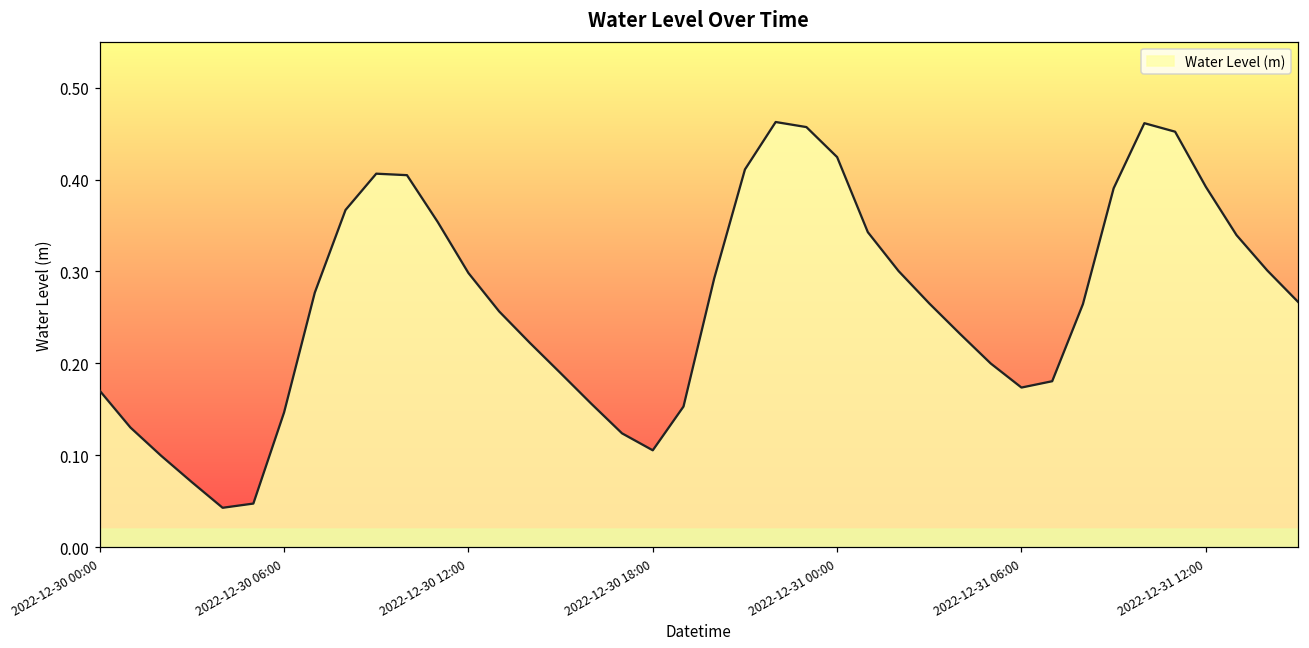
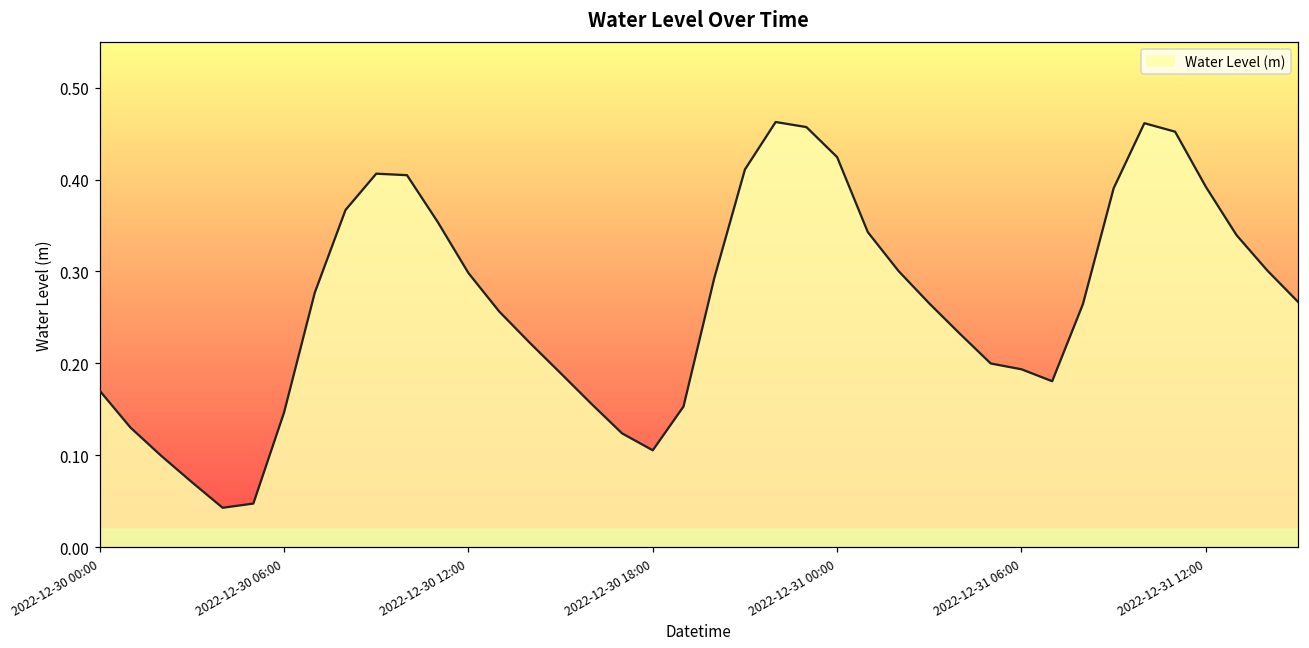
2022-12-31 06:00: 0.17 -> 0.19
